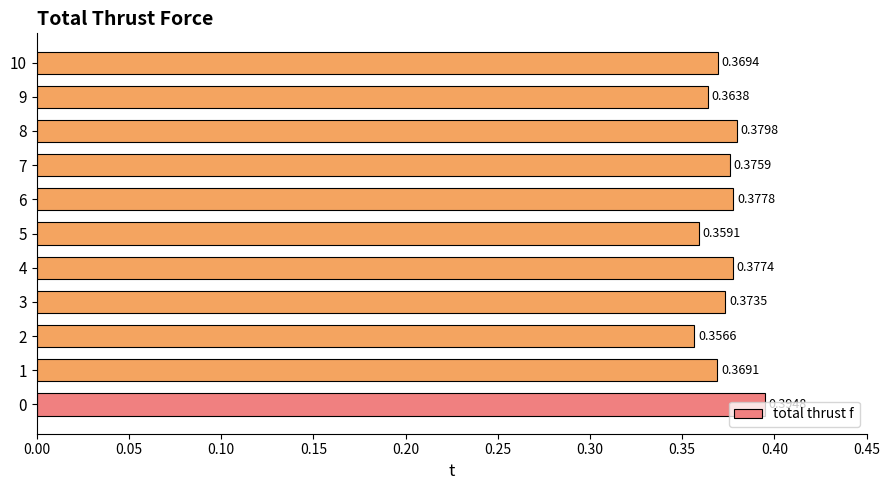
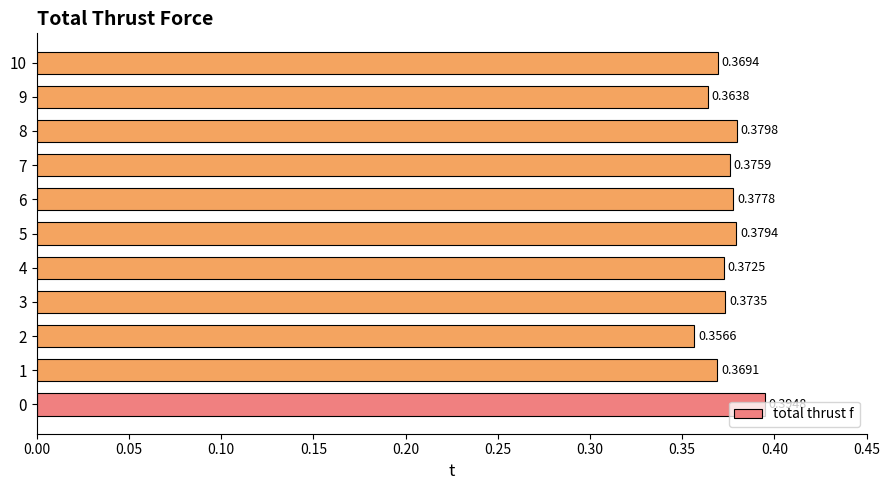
5: 0.3591 -> 0.3794
4: 0.3774 -> 0.3725
